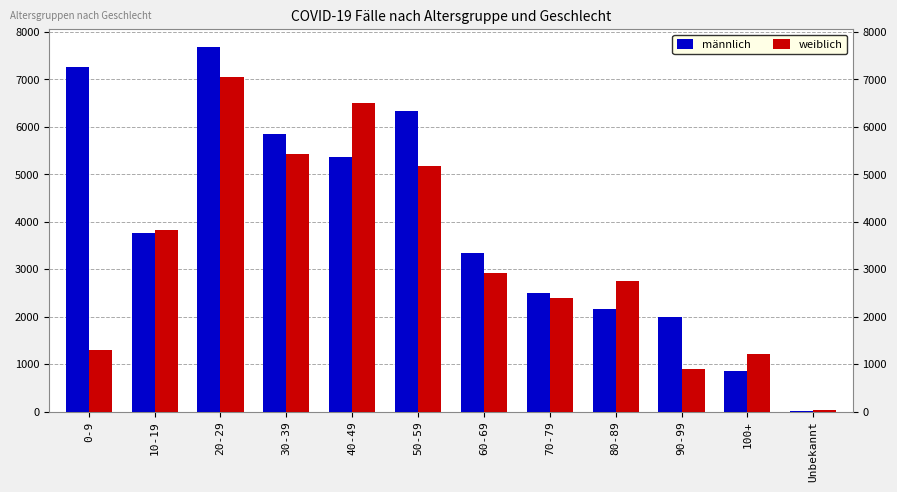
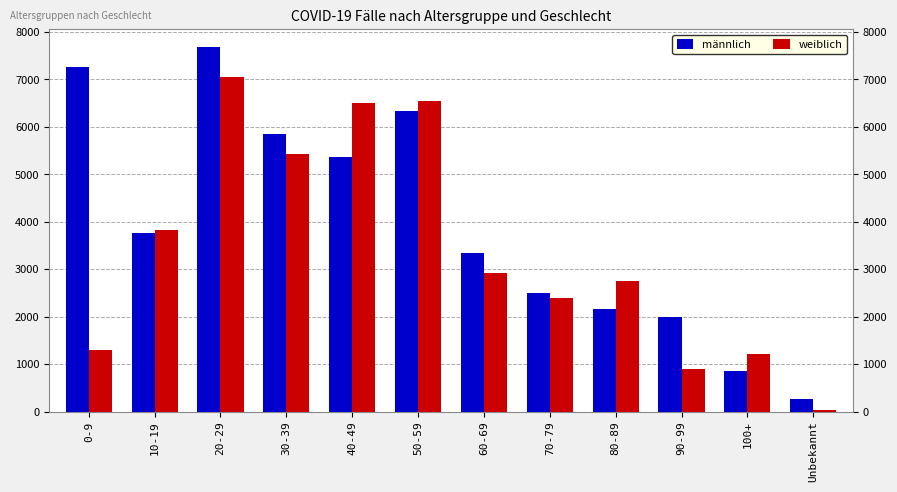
weiblich, 50-59: 5200 -> 6500
männlich, Unbekannt: 0 -> 300
